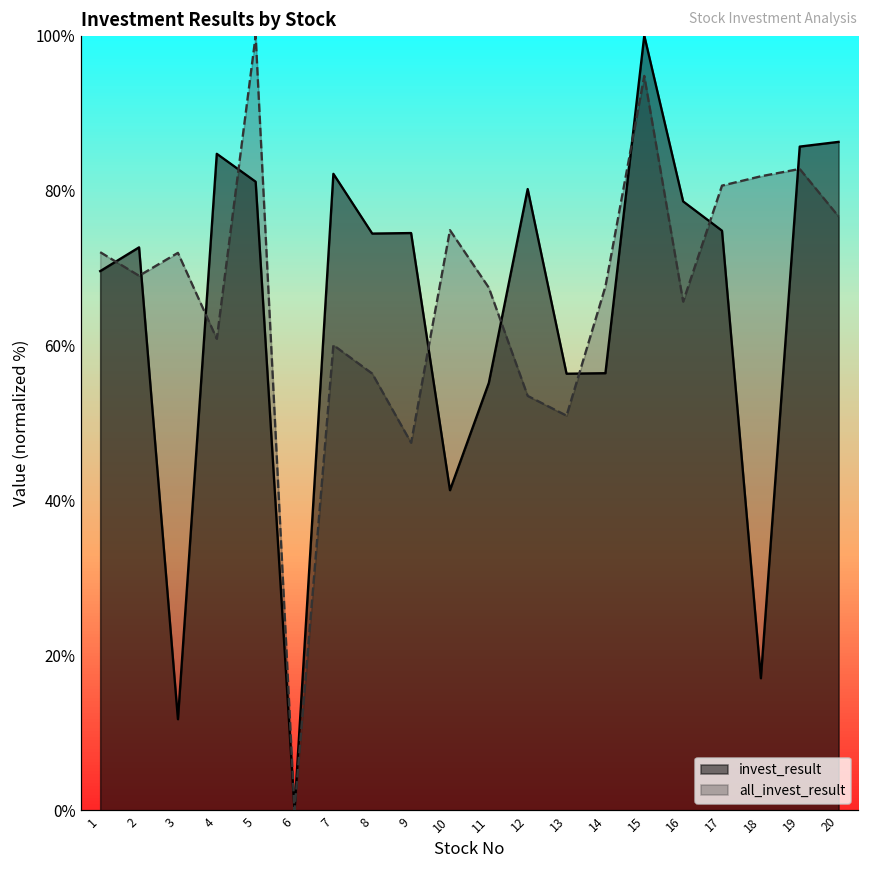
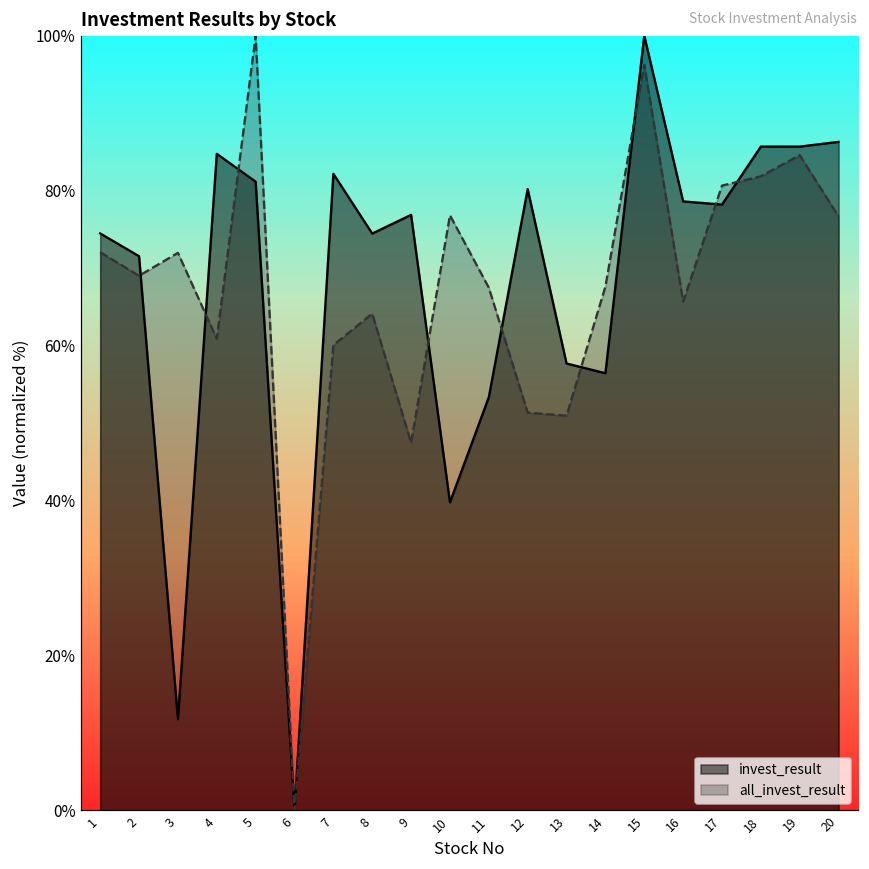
invest_result, 1: 70% -> 74%
invest_result, 2: 73% -> 72%
all_invest_result, 8: 56% -> 64%
invest_result, 9: 75% -> 77%
invest_result, 10: 41% -> 40%
all_invest_result, 10: 75% -> 77%
invest_result, 11: 55% -> 53%
all_invest_result, 12: 53% -> 51%
invest_result, 13: 56% -> 58%
all_invest_result, 15: 95% -> 96%
invest_result, 17: 75% -> 78%
invest_result, 18: 17% -> 86%
all_invest_result, 19: 83% -> 85%
